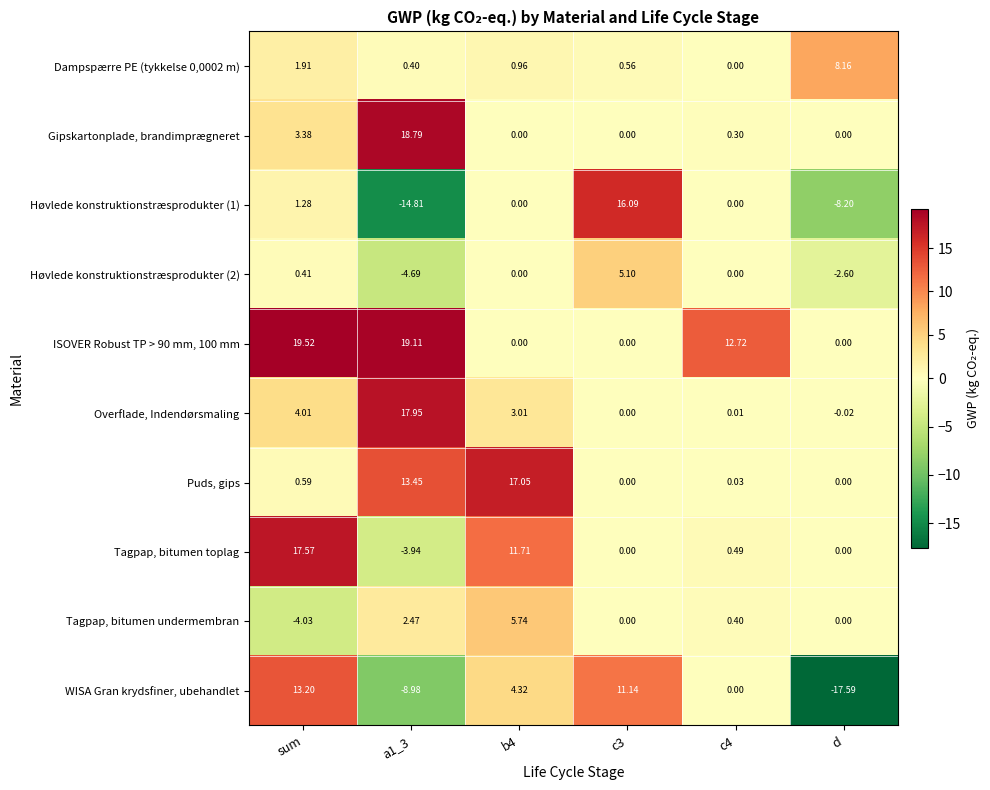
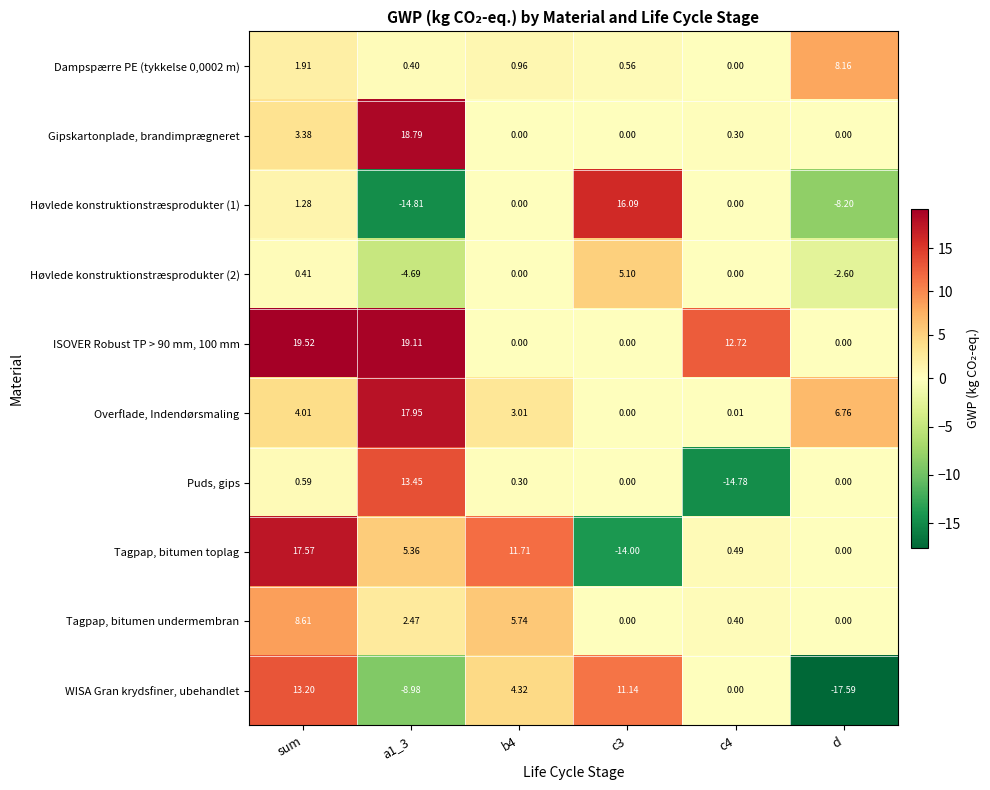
Overflade, Indendørsmaling, d: -0.02 -> 6.76
Puds, gips, b4: 17.05 -> 0.30
Puds, gips, c4: 0.03 -> -14.78
Tagpap, bitumen toplag, a1_3: -3.94 -> 5.36
Tagpap, bitumen toplag, c3: 0.00 -> -14.00
Tagpap, bitumen undermembran, sum: -4.03 -> 8.61
